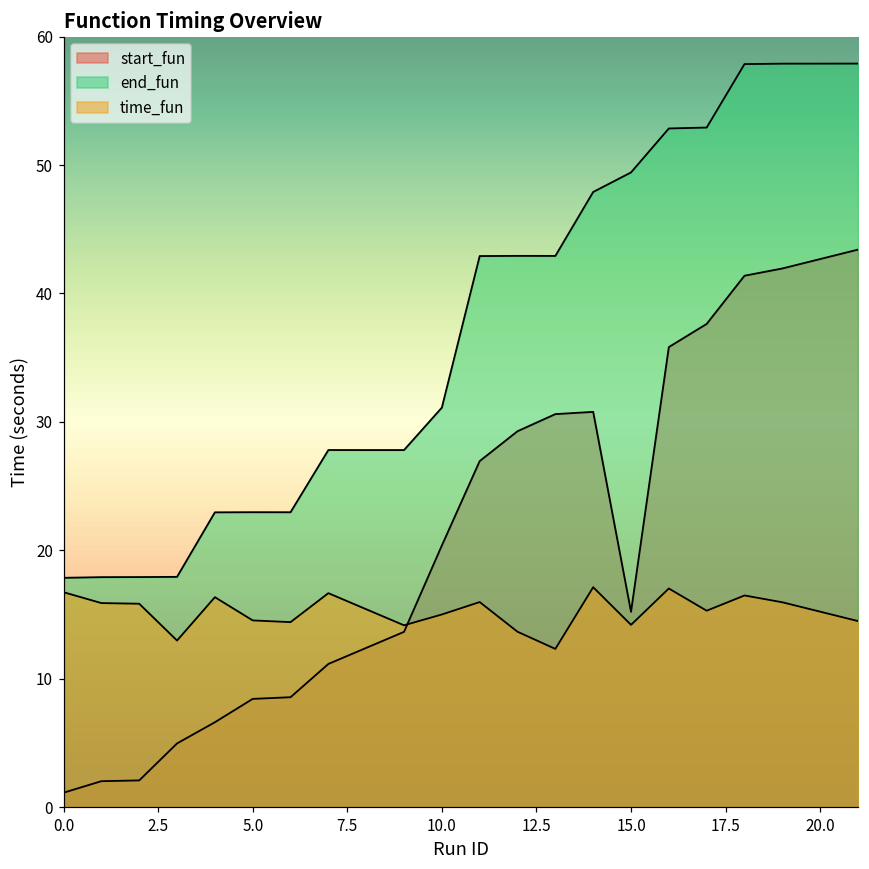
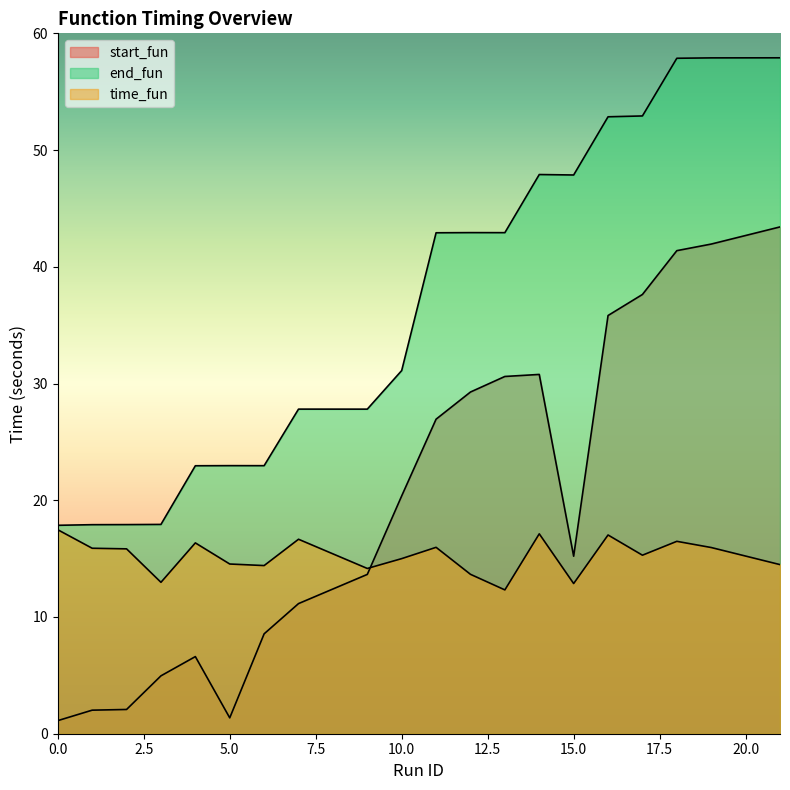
time_fun, 0.0: 16.7 -> 17.5
start_fun, 5.0: 8.4 -> 1.4
end_fun, 15.0: 49.4 -> 47.9
time_fun, 15.0: 14.2 -> 12.9
